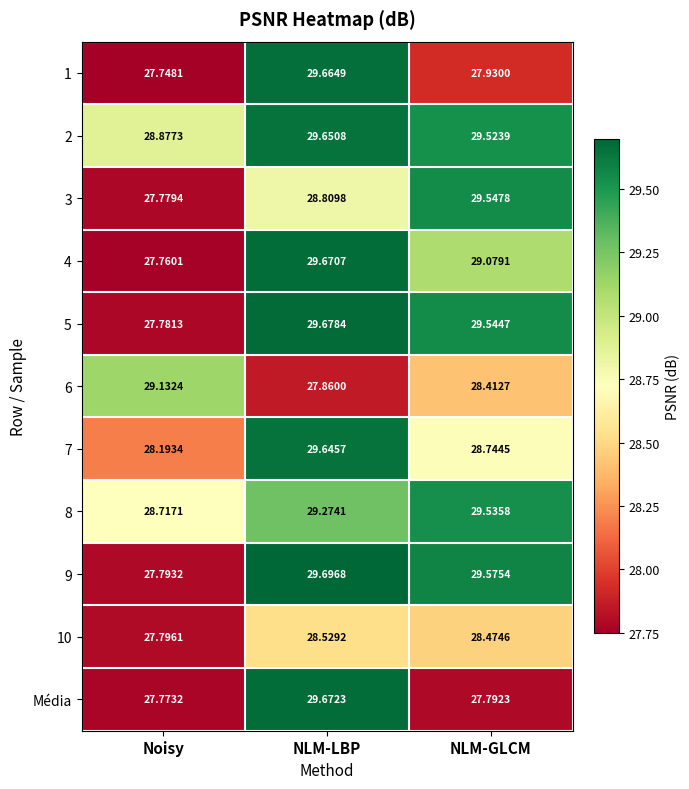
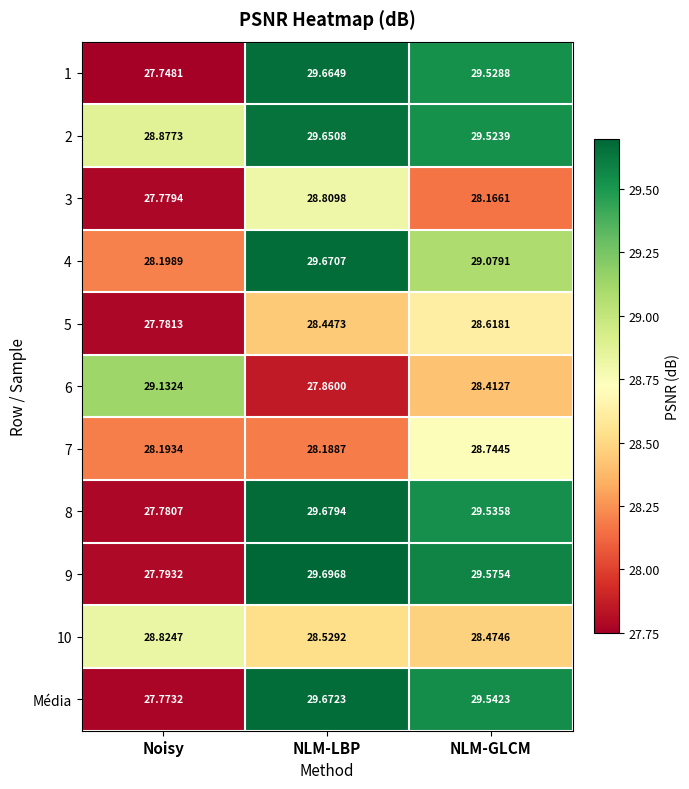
1, NLM-GLCM: 27.9300 -> 29.5288
3, NLM-GLCM: 29.5478 -> 28.1661
4, Noisy: 27.7601 -> 28.1989
5, NLM-LBP: 29.6784 -> 28.4473
5, NLM-GLCM: 29.5447 -> 28.6181
7, NLM-LBP: 29.6457 -> 28.1887
8, Noisy: 28.7171 -> 27.7807
8, NLM-LBP: 29.2741 -> 29.6794
10, Noisy: 27.7961 -> 28.8247
Média, NLM-GLCM: 27.7923 -> 29.5423
